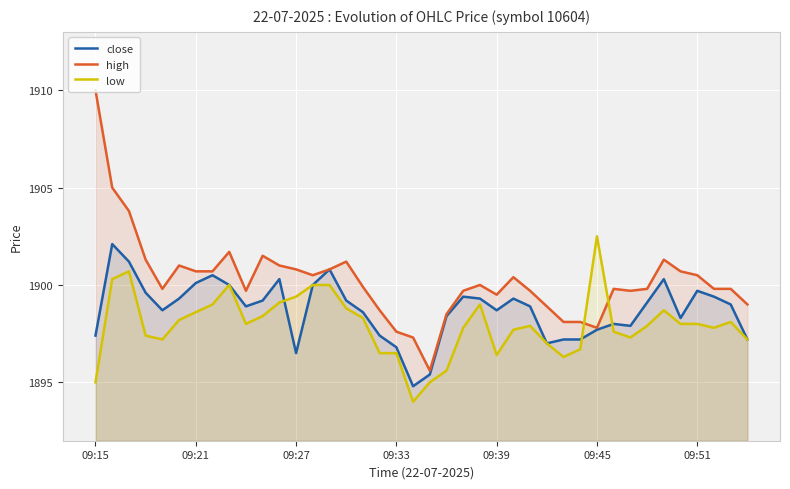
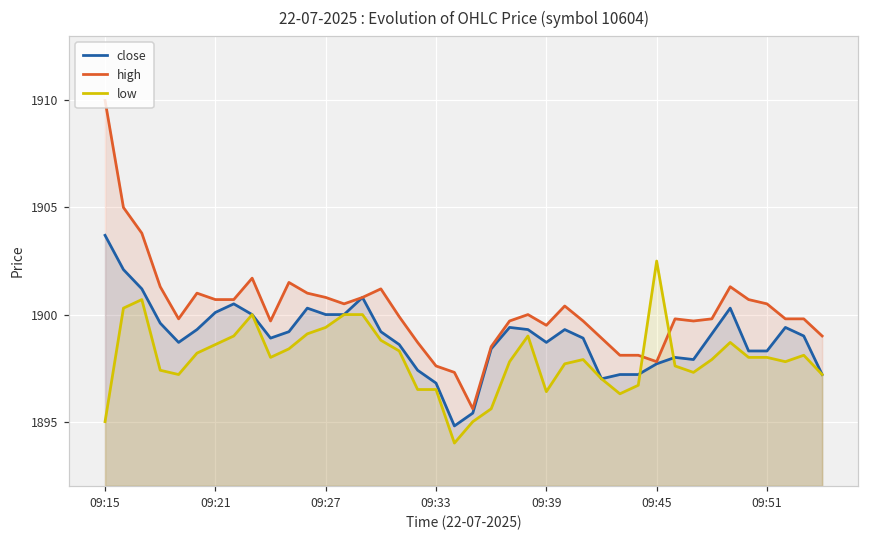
close, 09:15: 1897.4 -> 1903.7
close, 09:27: 1896.5 -> 1900.0
close, 09:51: 1899.7 -> 1898.3
